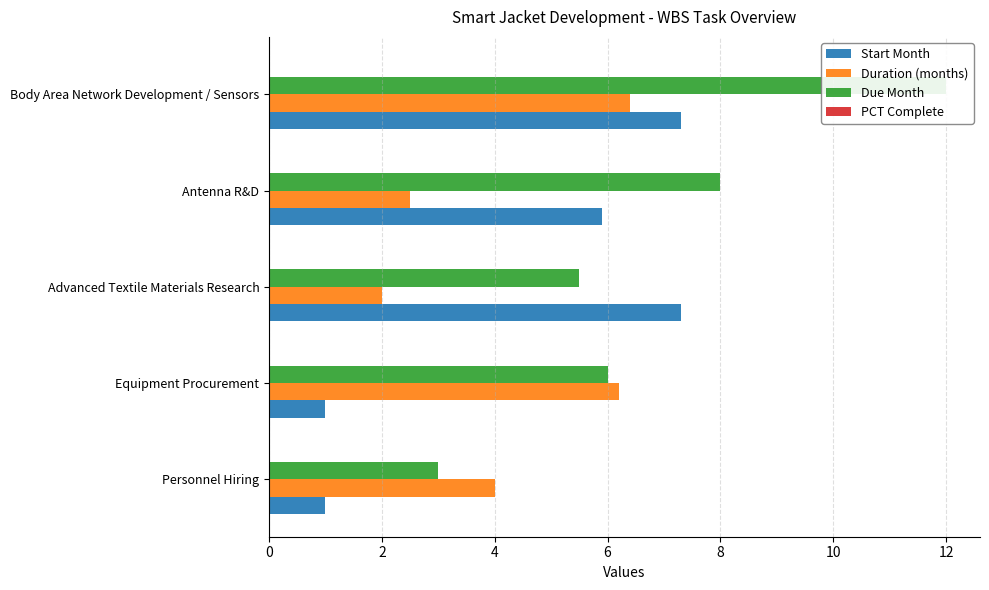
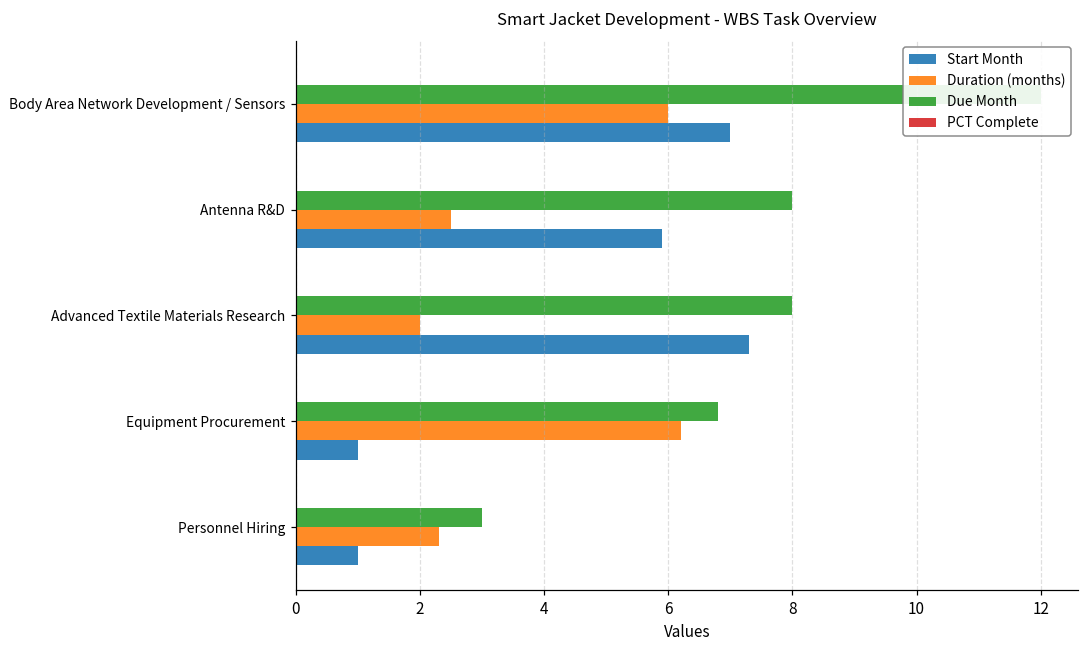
Duration (months), Body Area Network Development / Sensors: 6.4 -> 6.0
Start Month, Body Area Network Development / Sensors: 7.3 -> 7.0
Due Month, Advanced Textile Materials Research: 5.5 -> 8.0
Due Month, Equipment Procurement: 6.0 -> 6.8
Duration (months), Personnel Hiring: 4.0 -> 2.3
